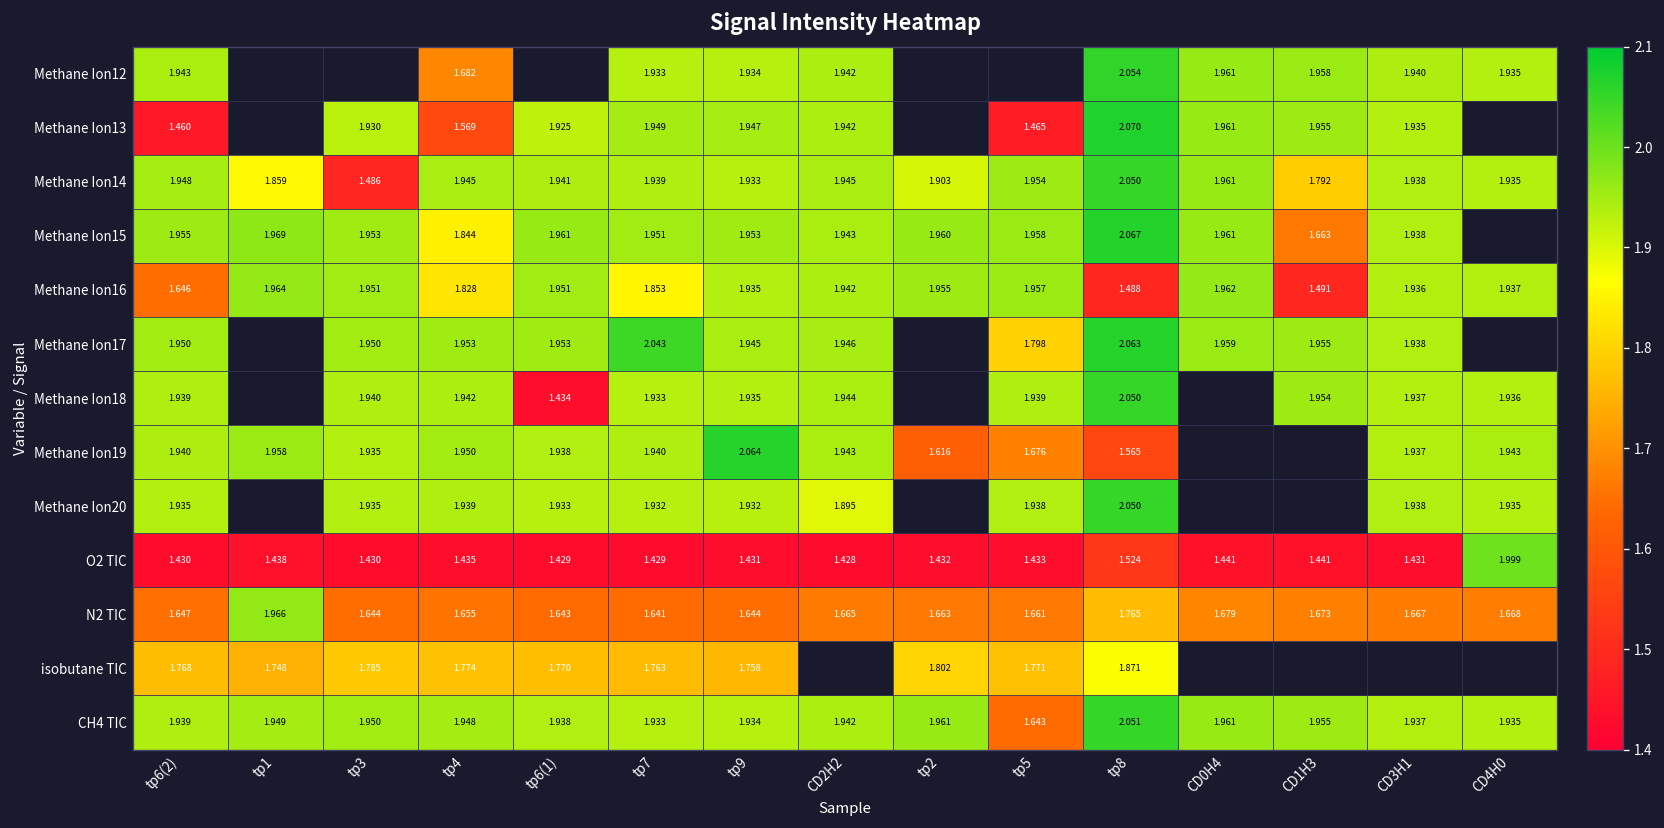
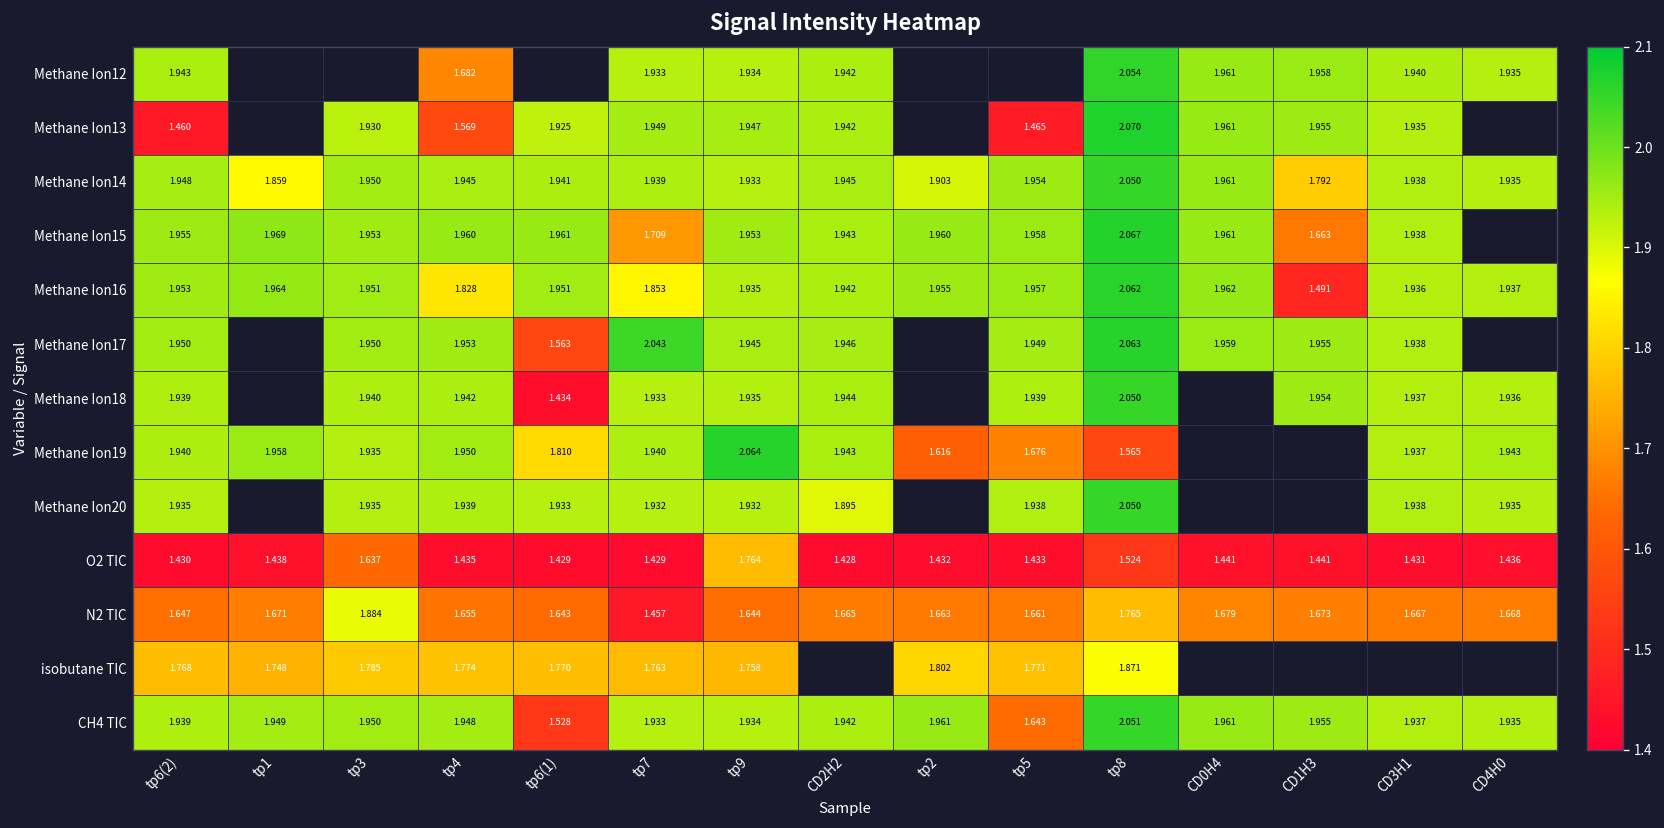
Methane Ion14, tp3: 1.486 -> 1.950
Methane Ion15, tp4: 1.844 -> 1.960
Methane Ion15, tp7: 1.951 -> 1.709
Methane Ion16, tp6(2): 1.646 -> 1.953
Methane Ion16, tp8: 1.488 -> 2.062
Methane Ion17, tp6(1): 1.953 -> 1.563
Methane Ion17, tp5: 1.798 -> 1.949
Methane Ion19, tp6(1): 1.938 -> 1.810
O2 TIC, tp3: 1.430 -> 1.637
O2 TIC, tp9: 1.431 -> 1.764
O2 TIC, CD4H0: 1.999 -> 1.436
N2 TIC, tp1: 1.966 -> 1.671
N2 TIC, tp3: 1.644 -> 1.884
N2 TIC, tp7: 1.641 -> 1.457
CH4 TIC, tp6(1): 1.938 -> 1.528
